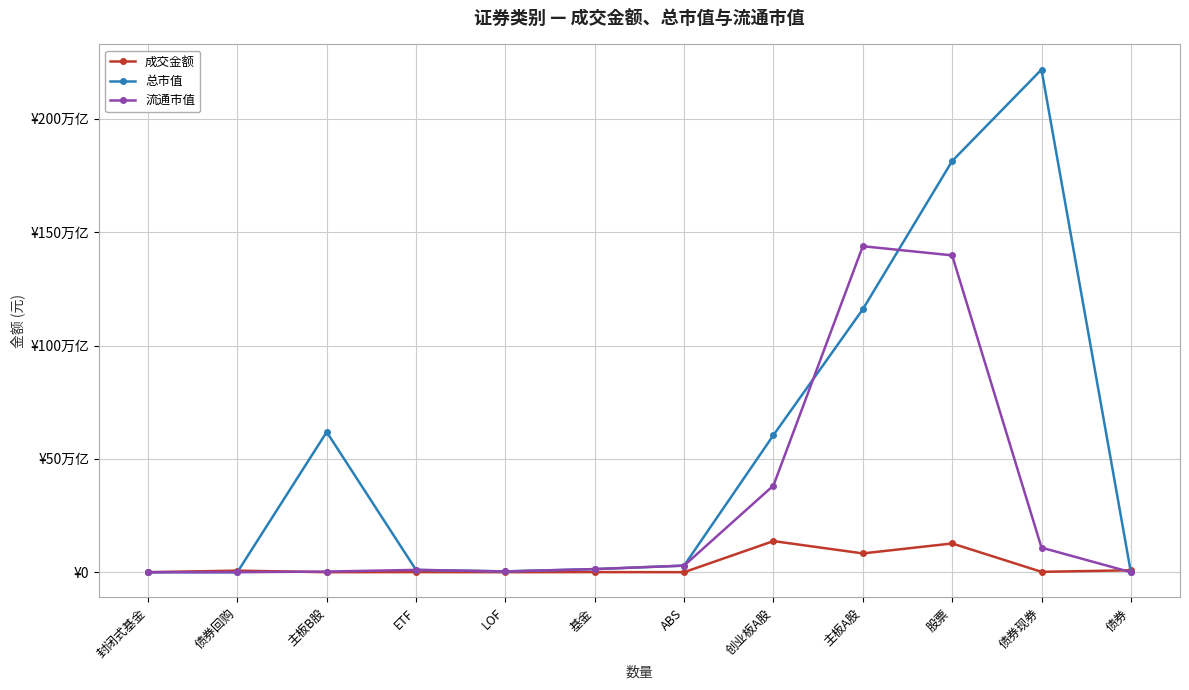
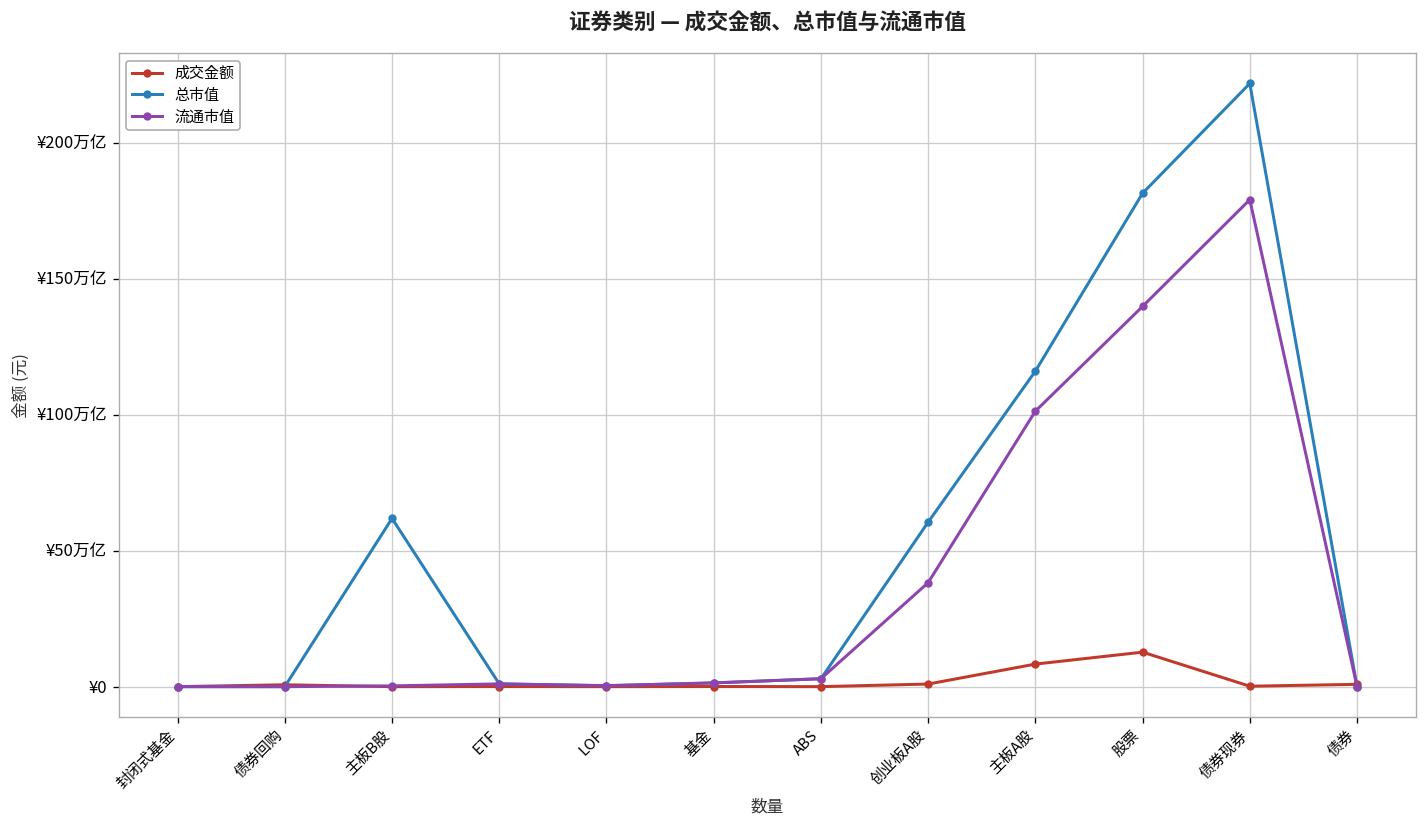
成交金额, 创业板A股: ¥14万亿 -> ¥1万亿
流通市值, 主板A股: ¥144万亿 -> ¥101万亿
流通市值, 债券现券: ¥11万亿 -> ¥179万亿
